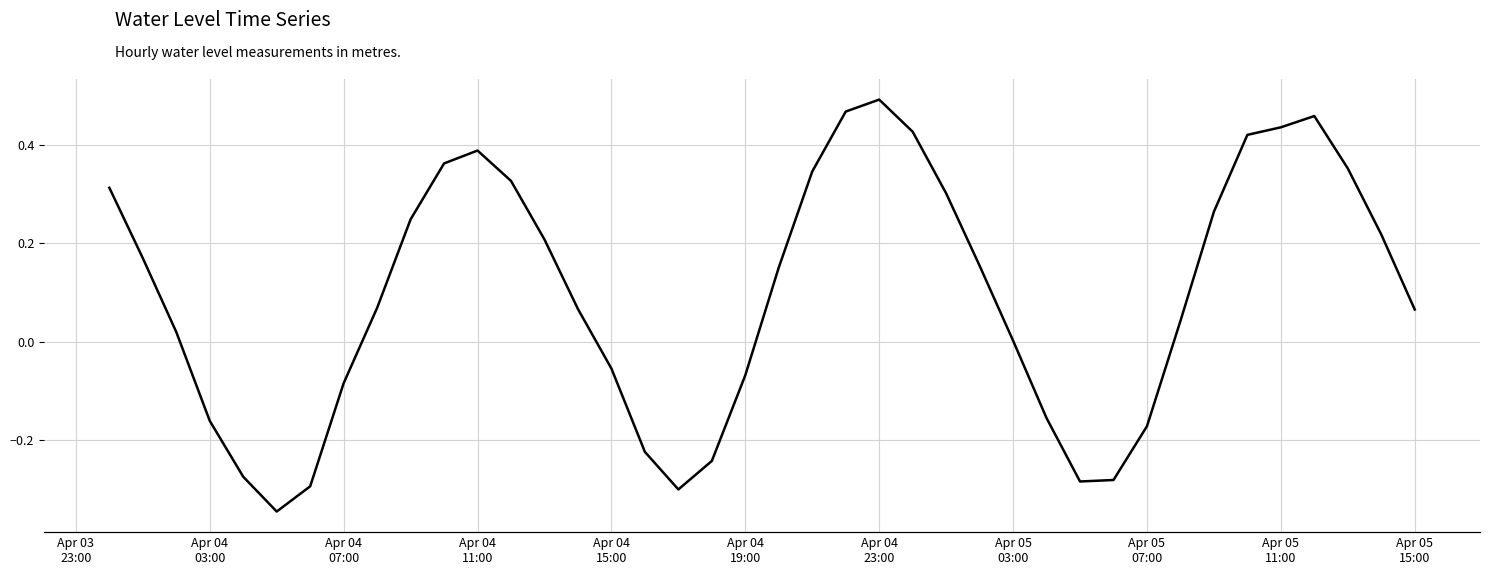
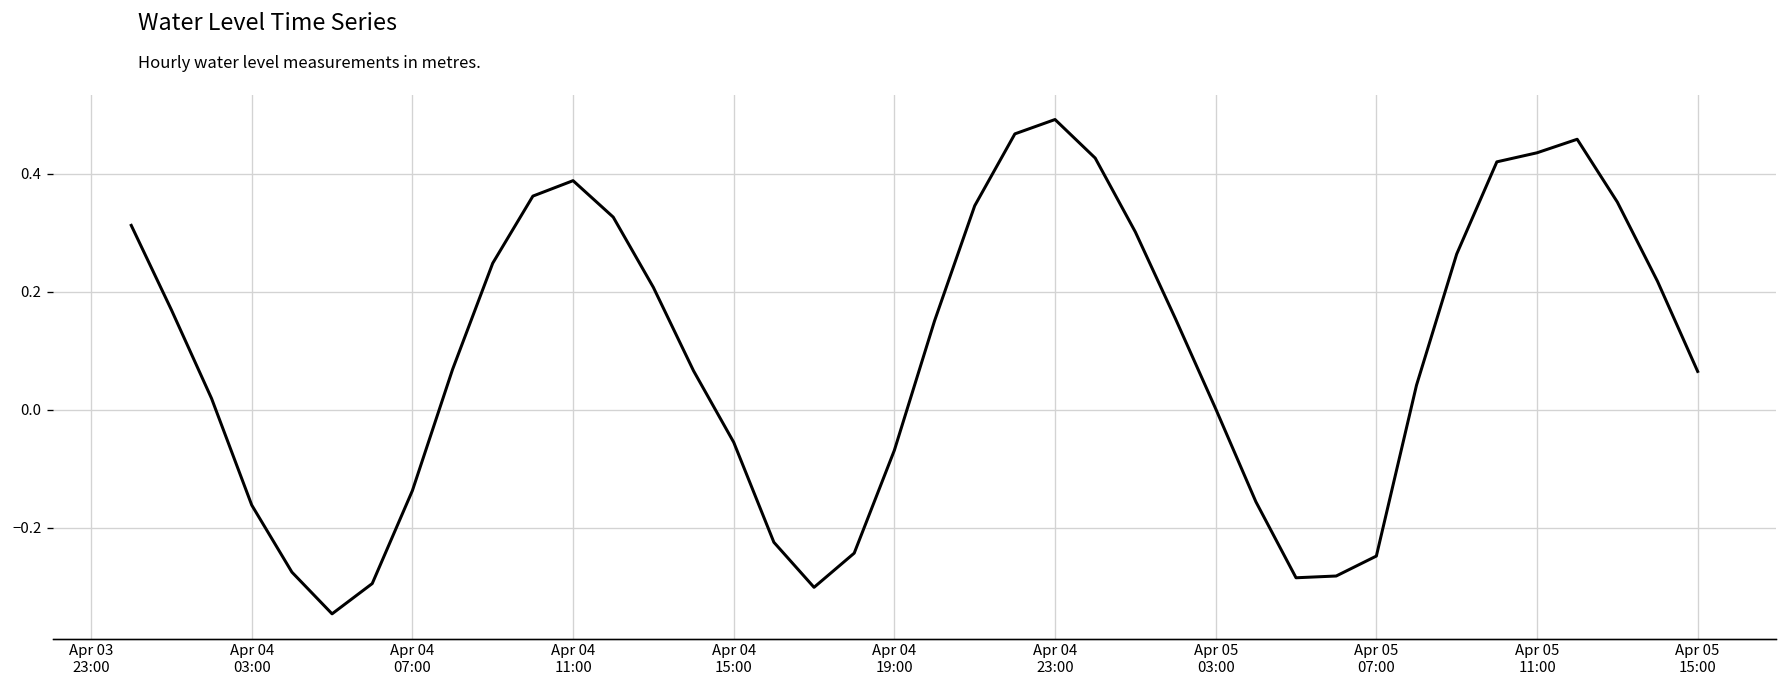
Apr 04 07:00: -0.08 -> -0.14
Apr 05 07:00: -0.17 -> -0.25
